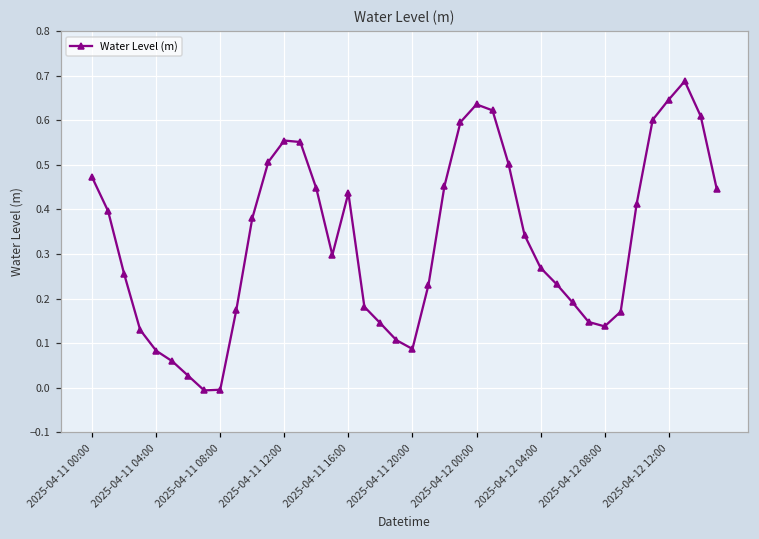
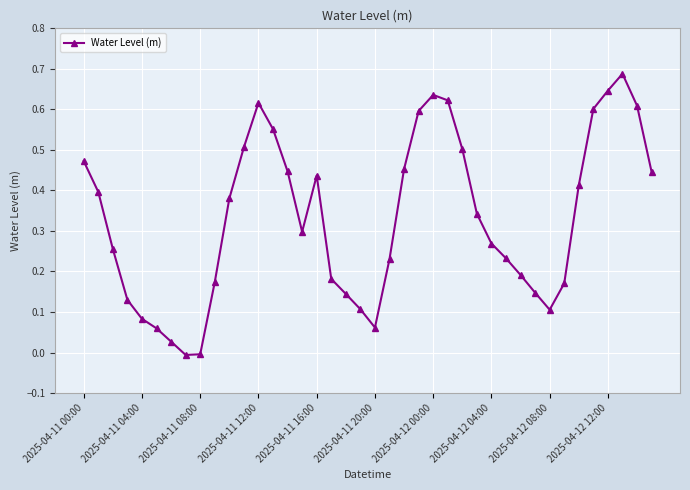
2025-04-11 12:00: 0.55 -> 0.62
2025-04-11 20:00: 0.09 -> 0.06
2025-04-12 08:00: 0.14 -> 0.11
